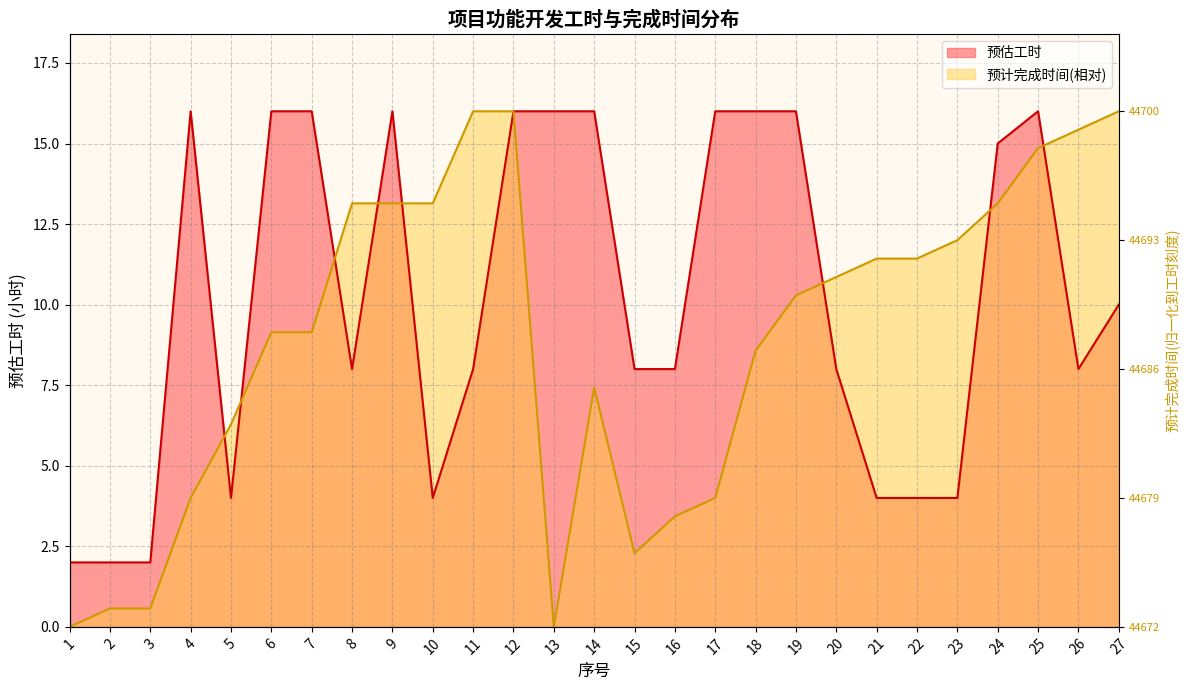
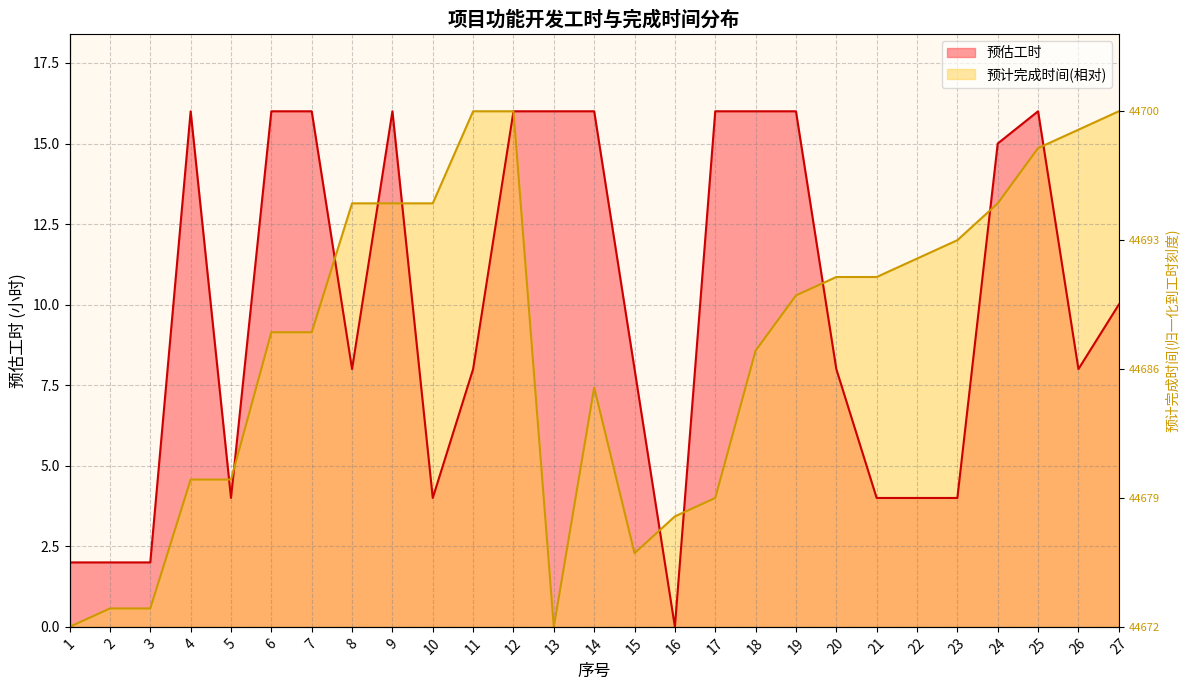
预计完成时间(相对), 4: 4.0 -> 4.6
预计完成时间(相对), 5: 6.3 -> 4.6
预估工时, 16: 8 -> 0
预计完成时间(相对), 21: 11.4 -> 10.9
